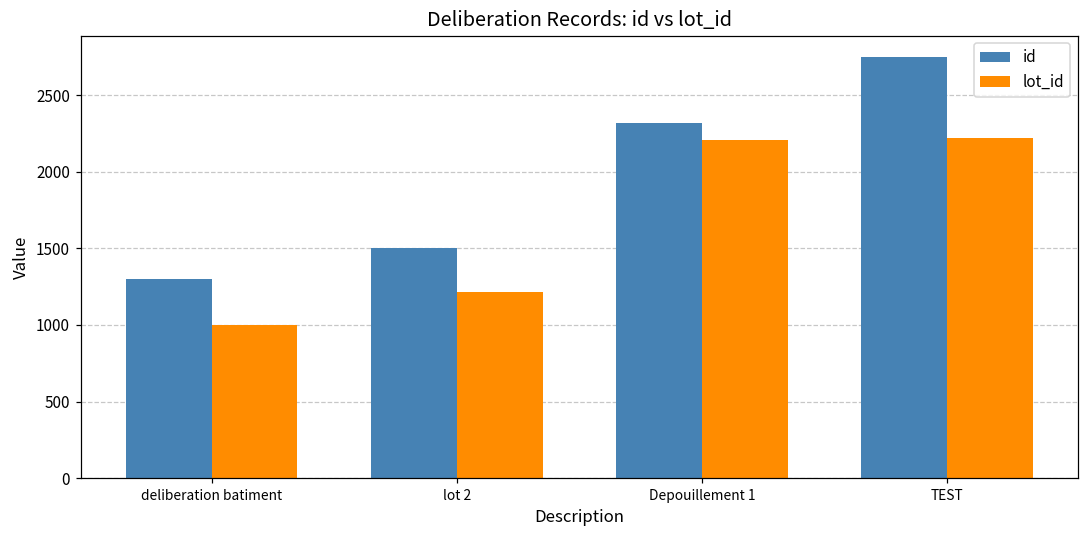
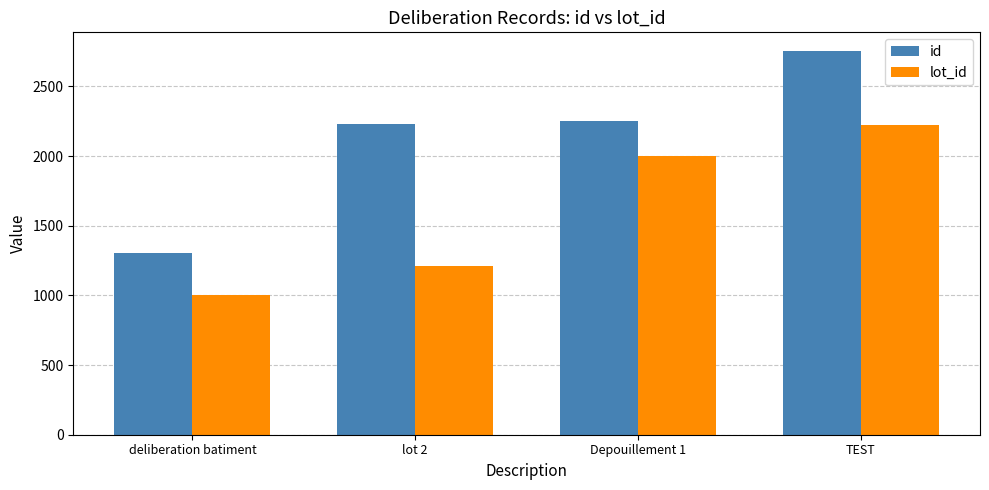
id, lot 2: 1500 -> 2230
id, Depouillement 1: 2320 -> 2250
lot_id, Depouillement 1: 2210 -> 2000
